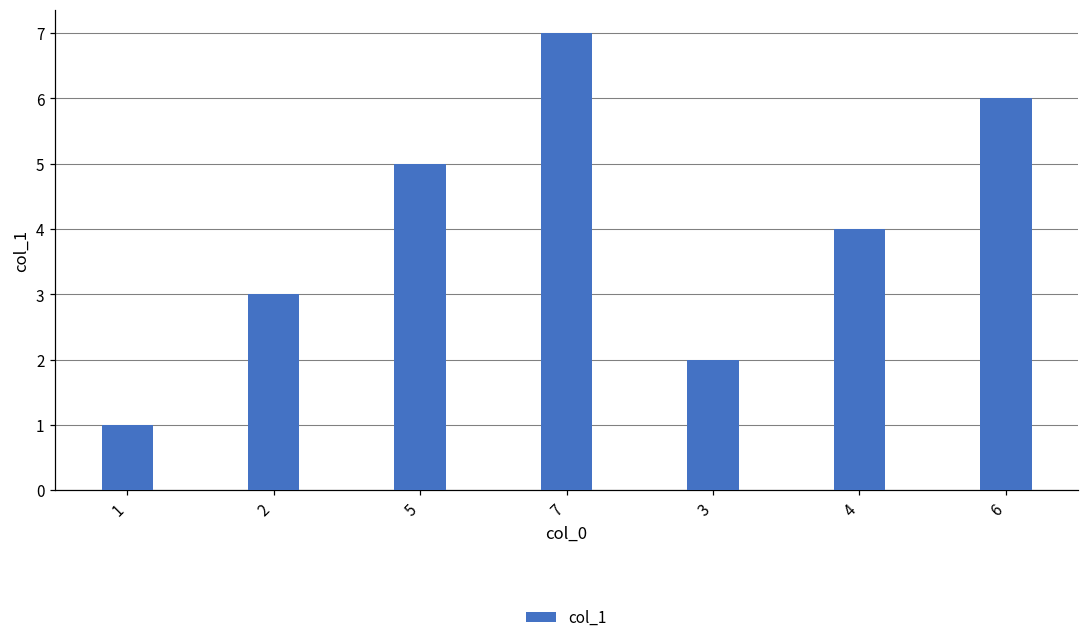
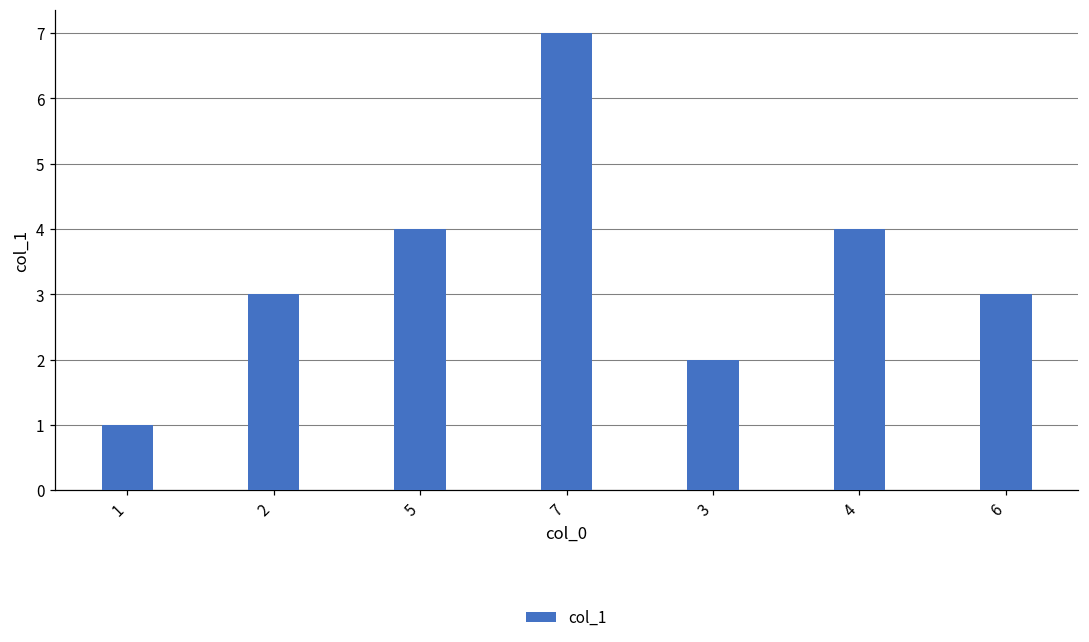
5: 5 -> 4
6: 6 -> 3
